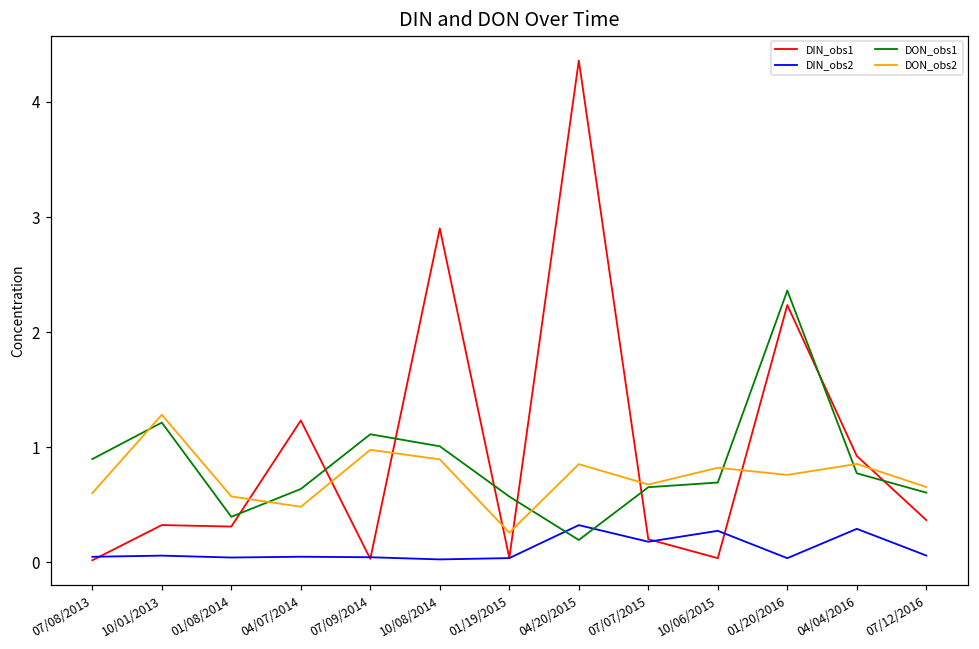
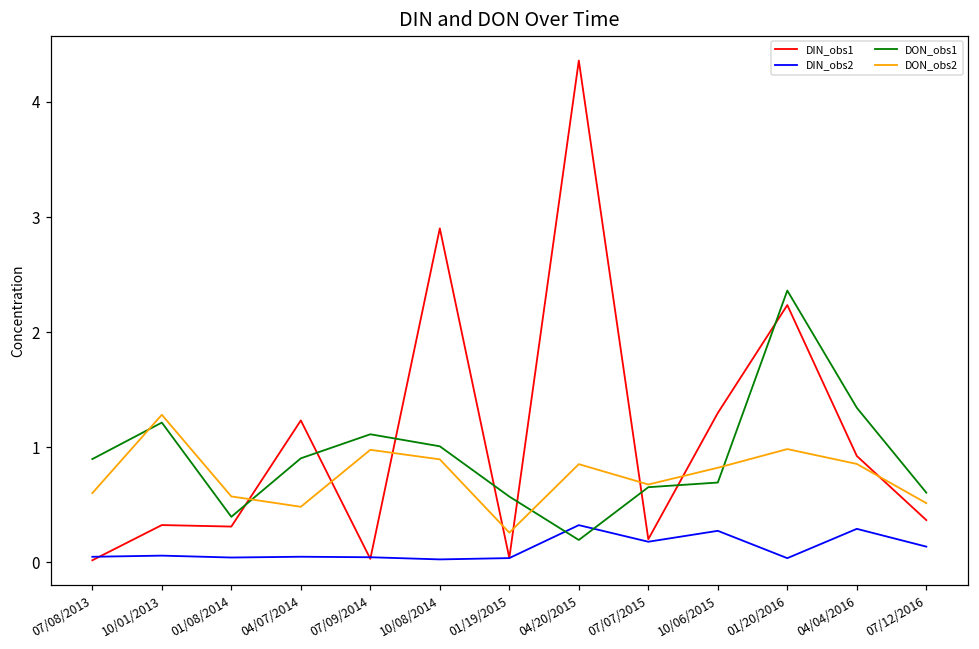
DON_obs1, 04/07/2014: 0.64 -> 0.90
DIN_obs1, 10/06/2015: 0.04 -> 1.30
DON_obs2, 01/20/2016: 0.76 -> 0.98
DON_obs1, 04/04/2016: 0.77 -> 1.34
DIN_obs2, 07/12/2016: 0.06 -> 0.14
DON_obs2, 07/12/2016: 0.65 -> 0.51
